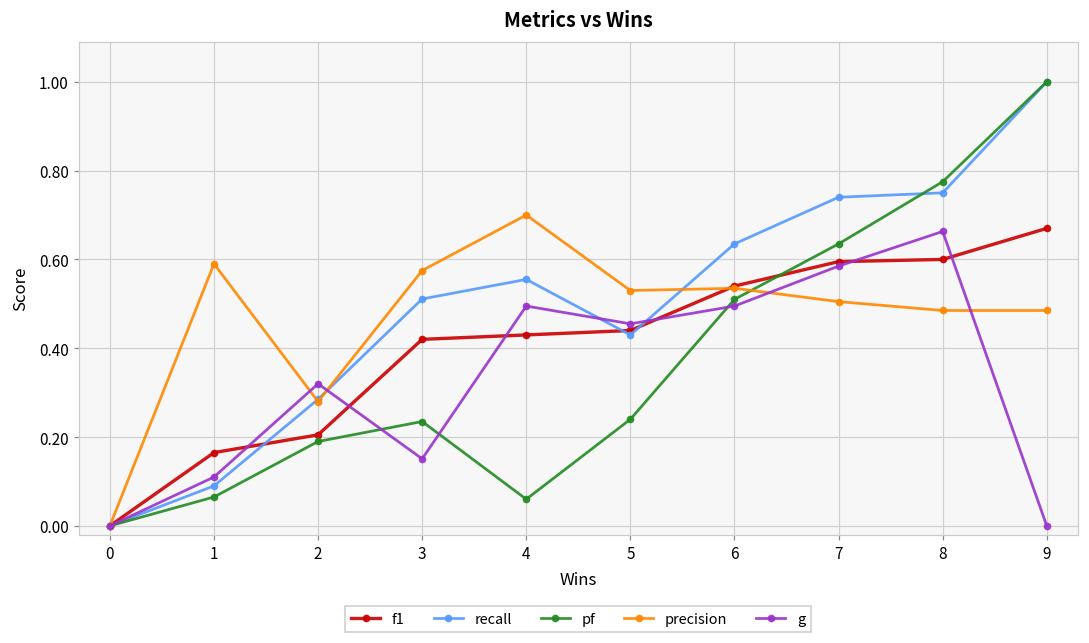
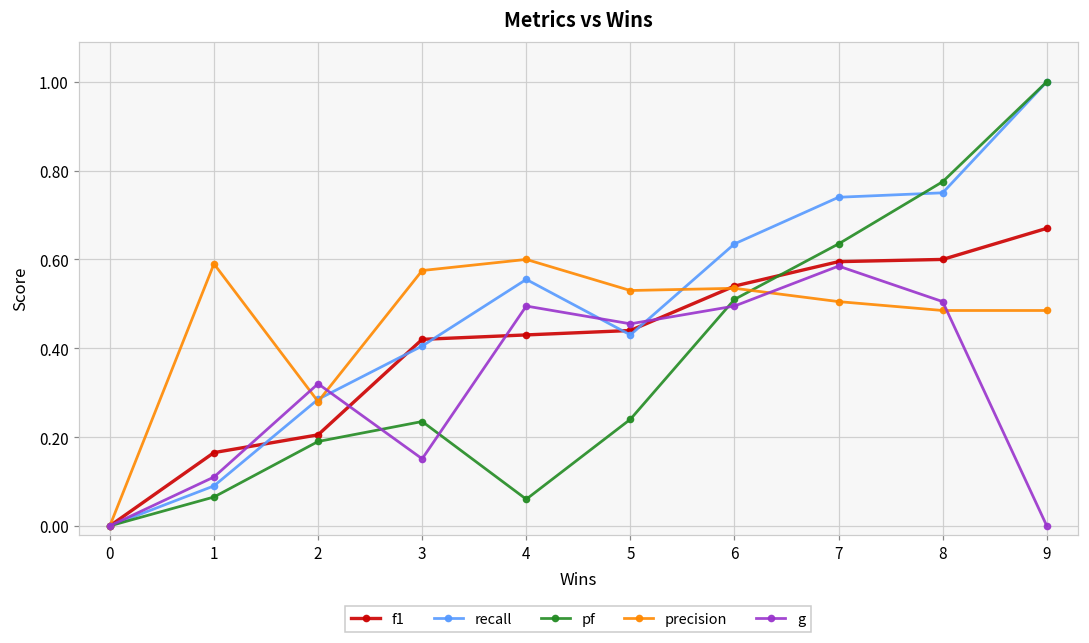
recall, 3: 0.51 -> 0.41
precision, 4: 0.7 -> 0.6
g, 8: 0.66 -> 0.51
